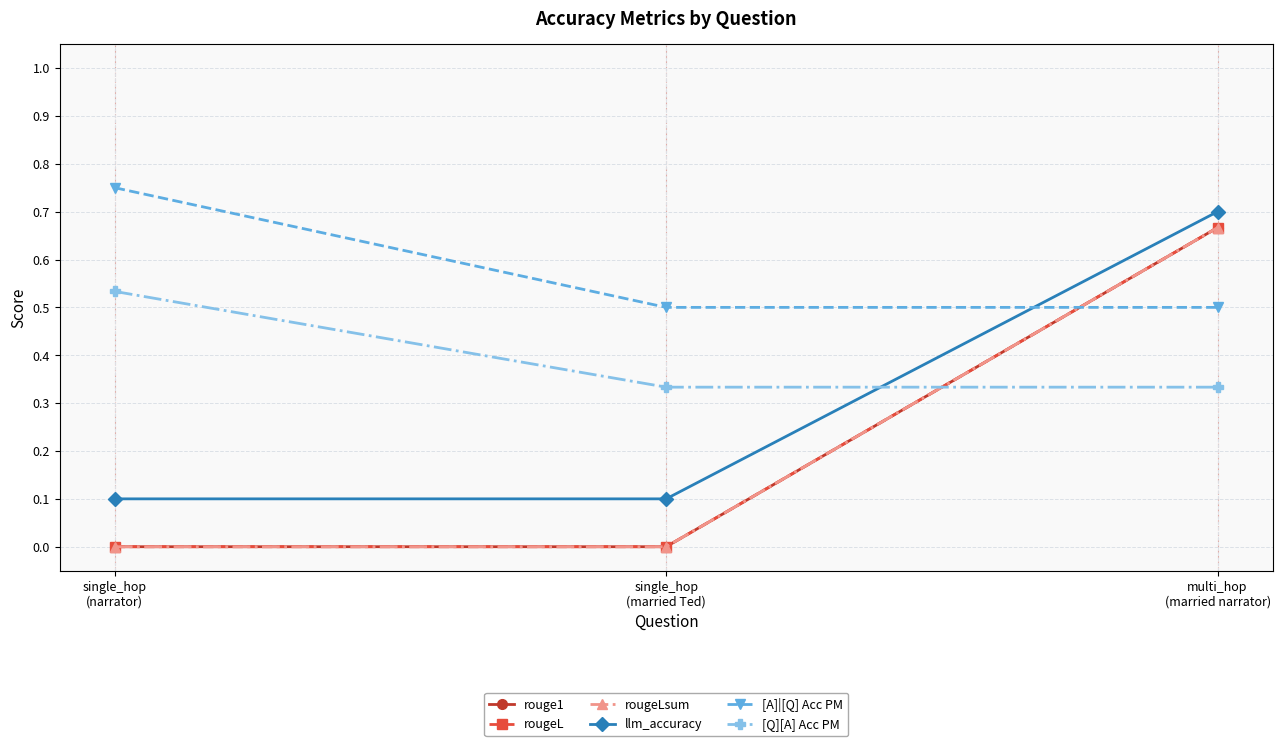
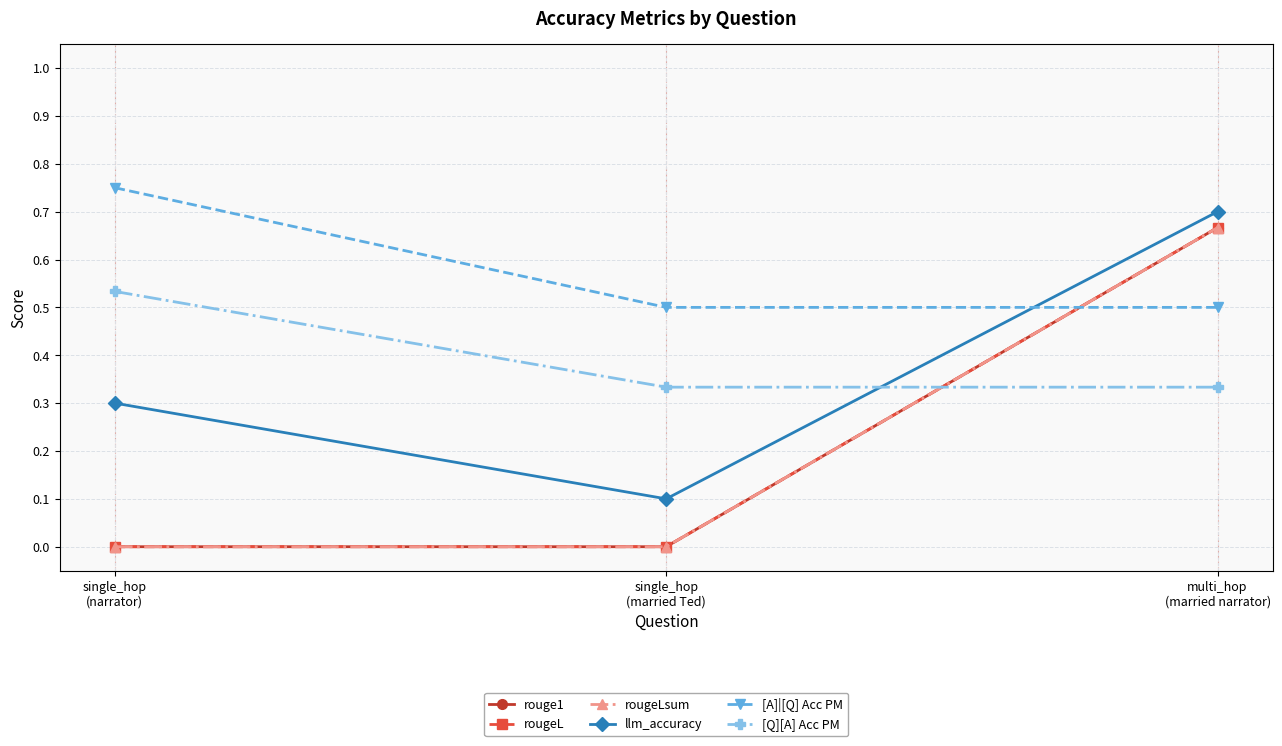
llm_accuracy, single_hop (narrator): 0.1 -> 0.3
